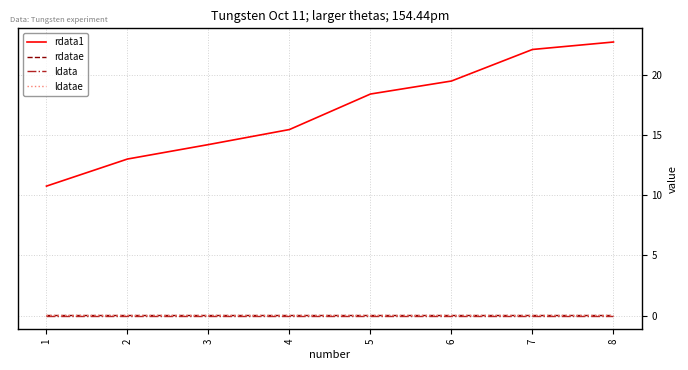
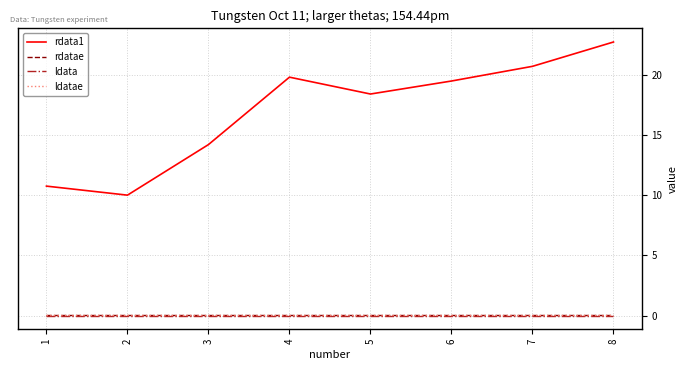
rdata1, 2: 13 -> 10
rdata1, 4: 15.5 -> 19.8
rdata1, 7: 22.1 -> 20.7
